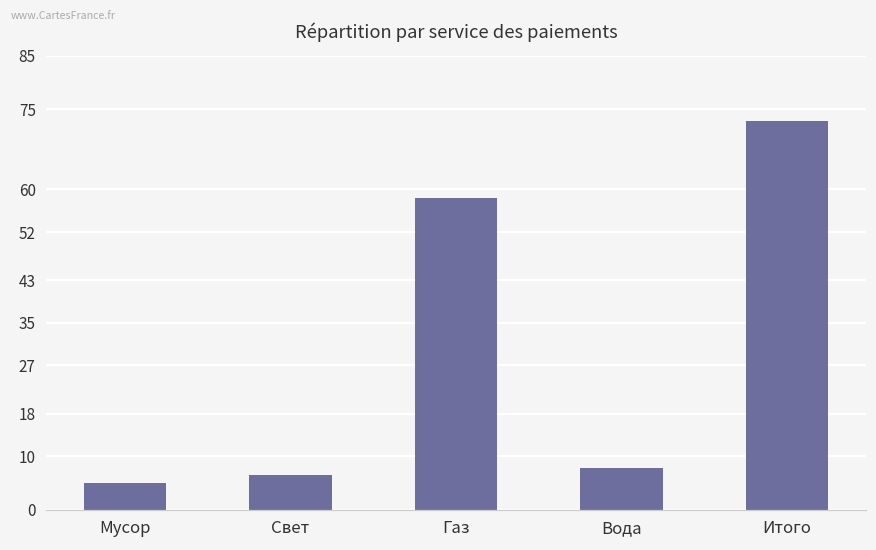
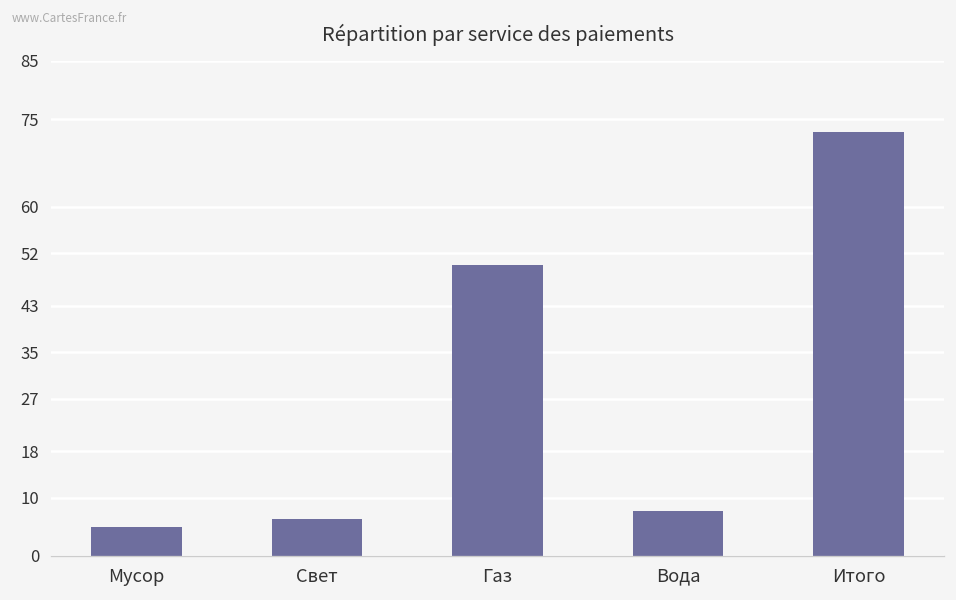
Газ: 58 -> 50
